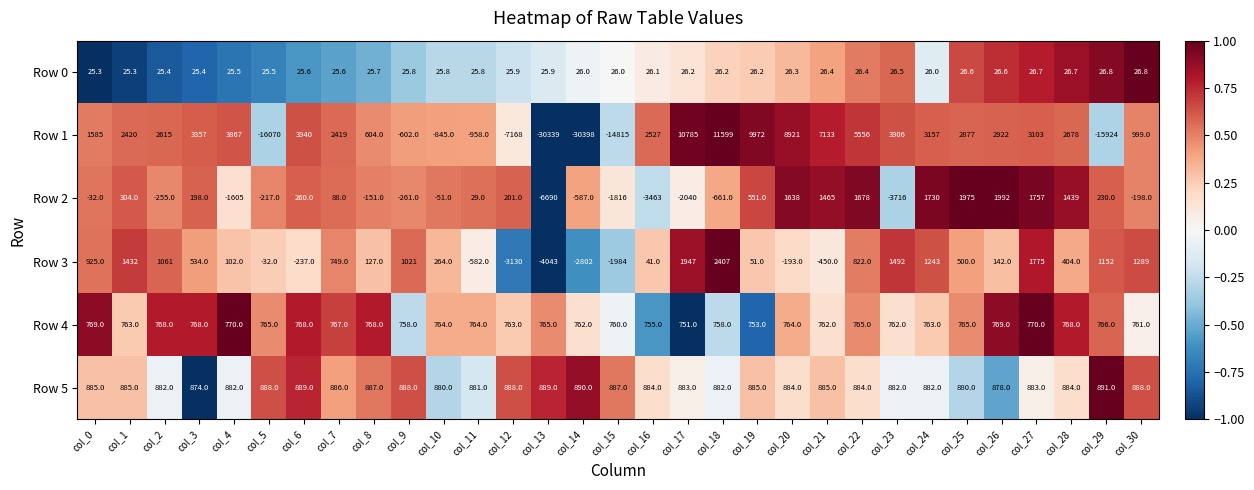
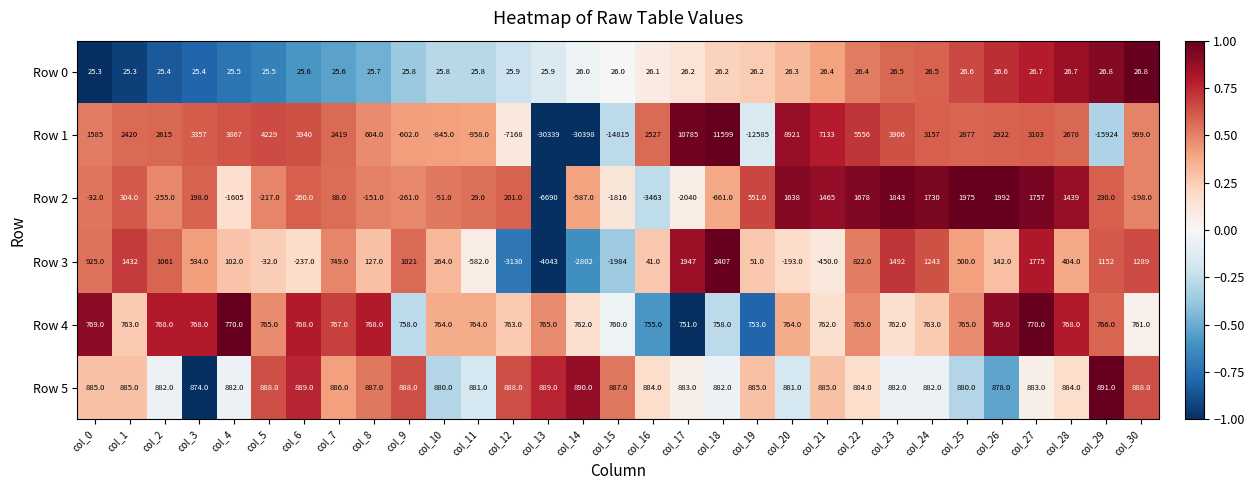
Row 0, col_24: 26.0 -> 26.5
Row 1, col_5: -16070 -> 4229
Row 1, col_19: 9972 -> -12585
Row 2, col_23: -3716 -> 1843
Row 5, col_20: 884.0 -> 881.0
